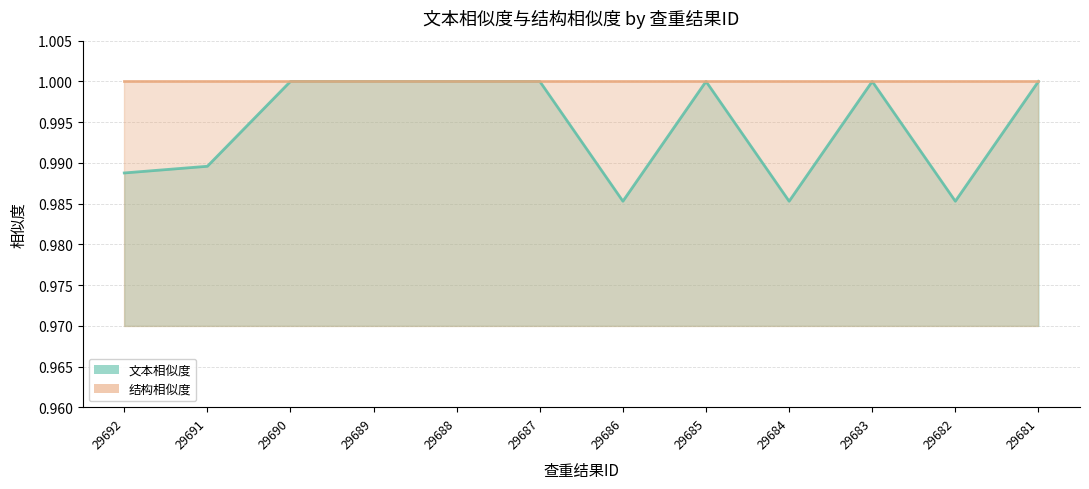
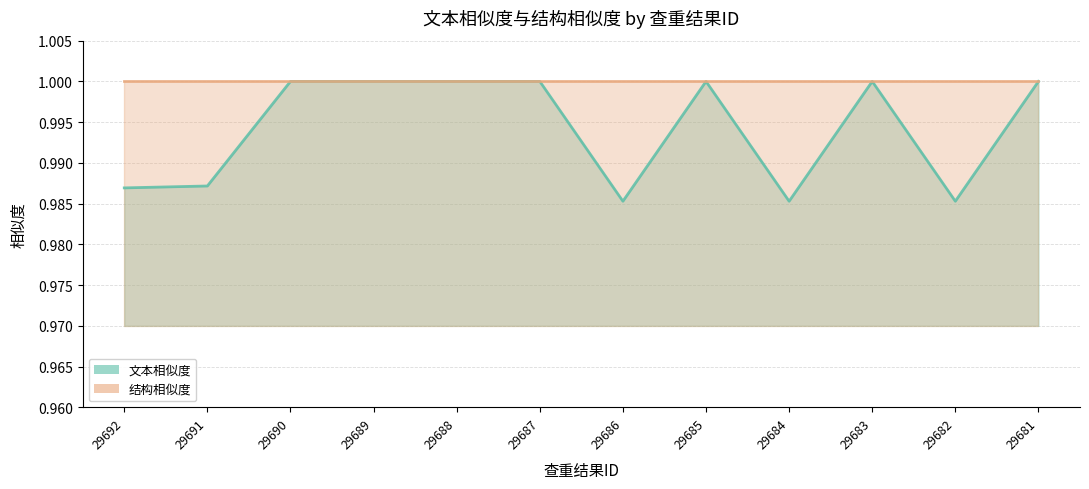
文本相似度, 29692: 0.989 -> 0.987
文本相似度, 29691: 0.990 -> 0.987
